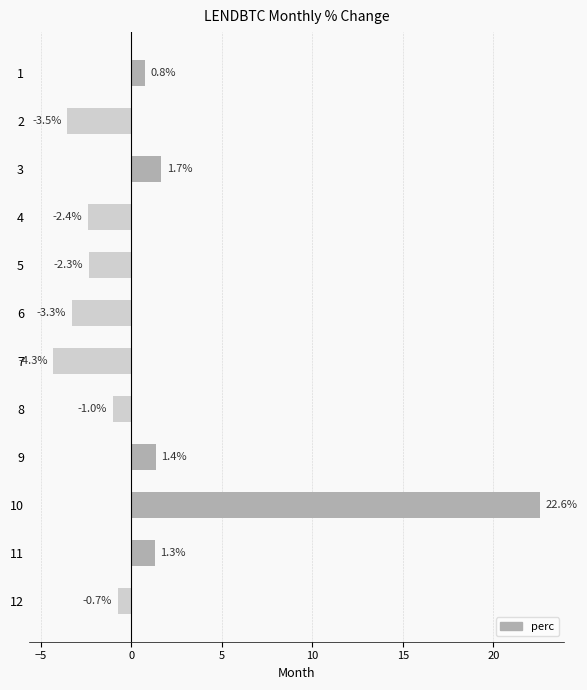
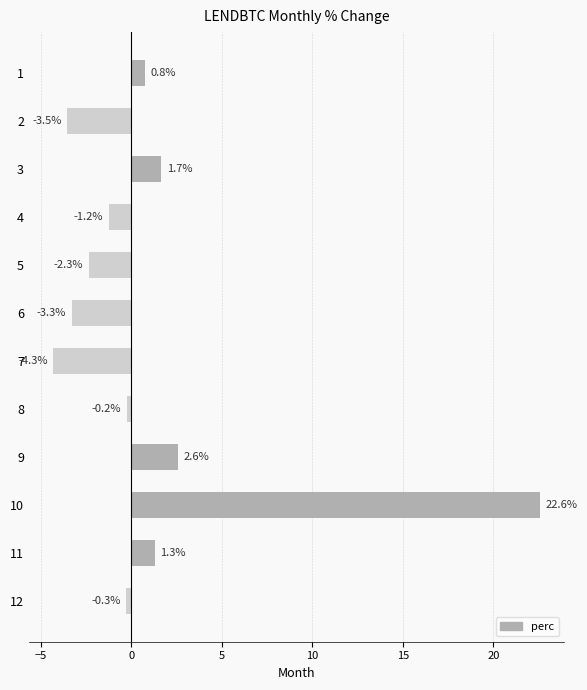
4: -2.4% -> -1.2%
8: -1.0% -> -0.2%
9: 1.4% -> 2.6%
12: -0.7% -> -0.3%
